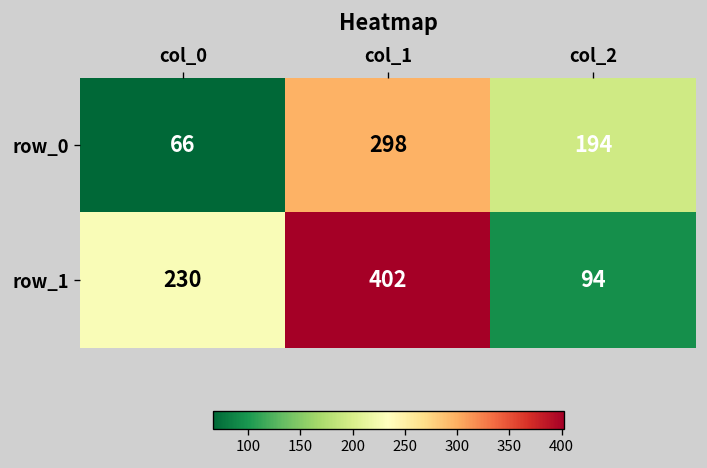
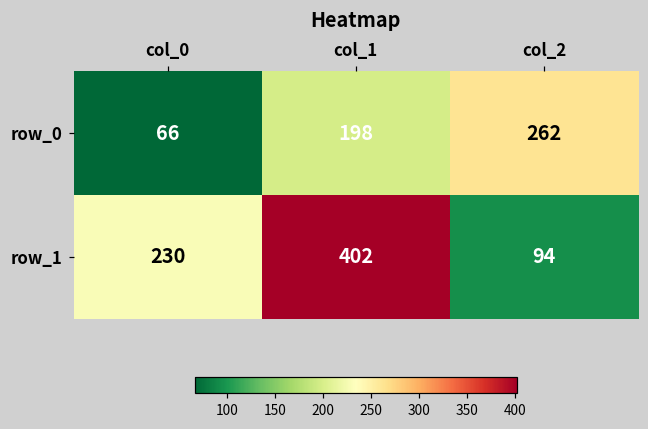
row_0, col_1: 298 -> 198
row_0, col_2: 194 -> 262
